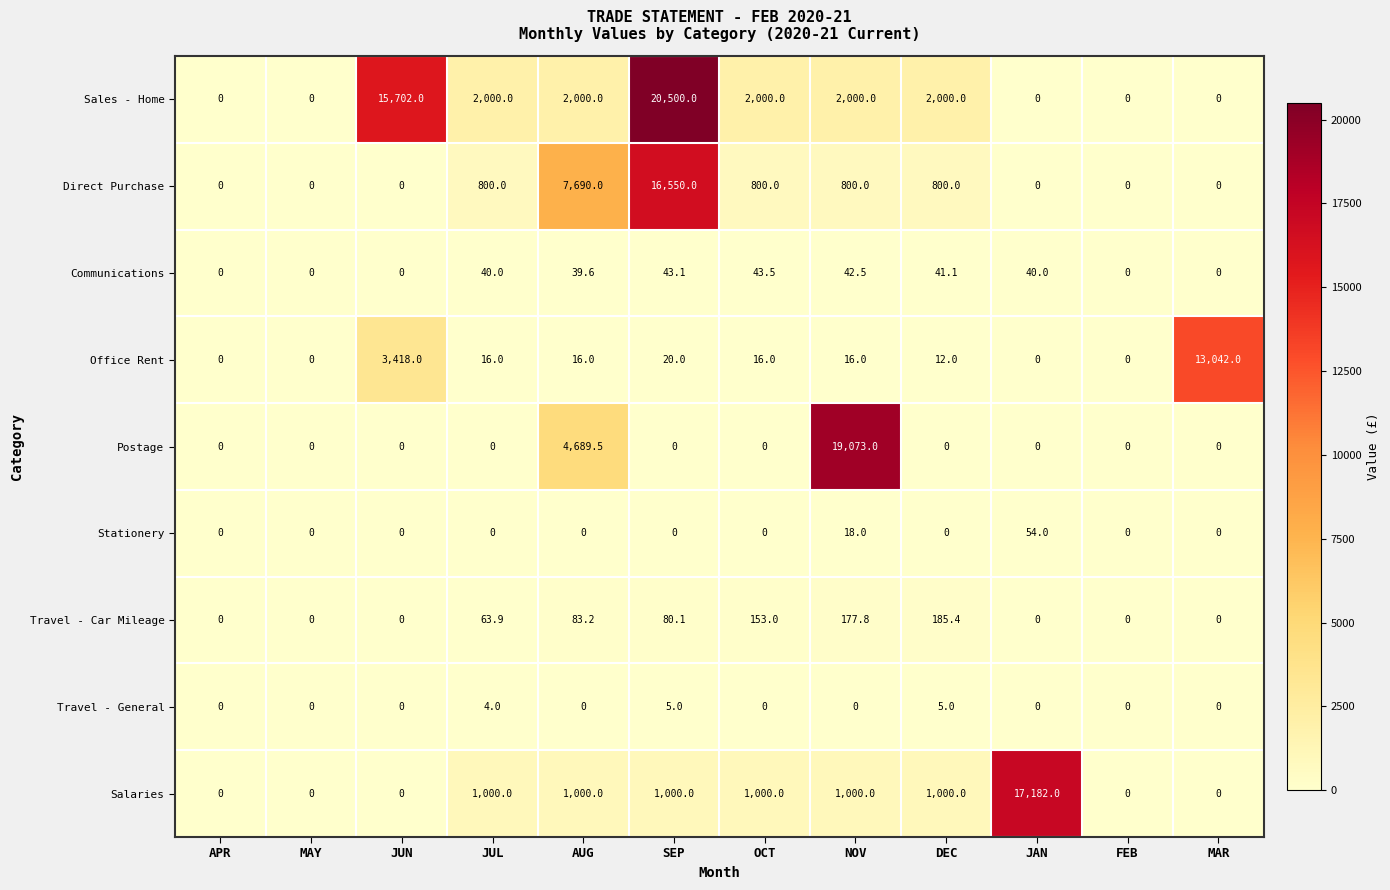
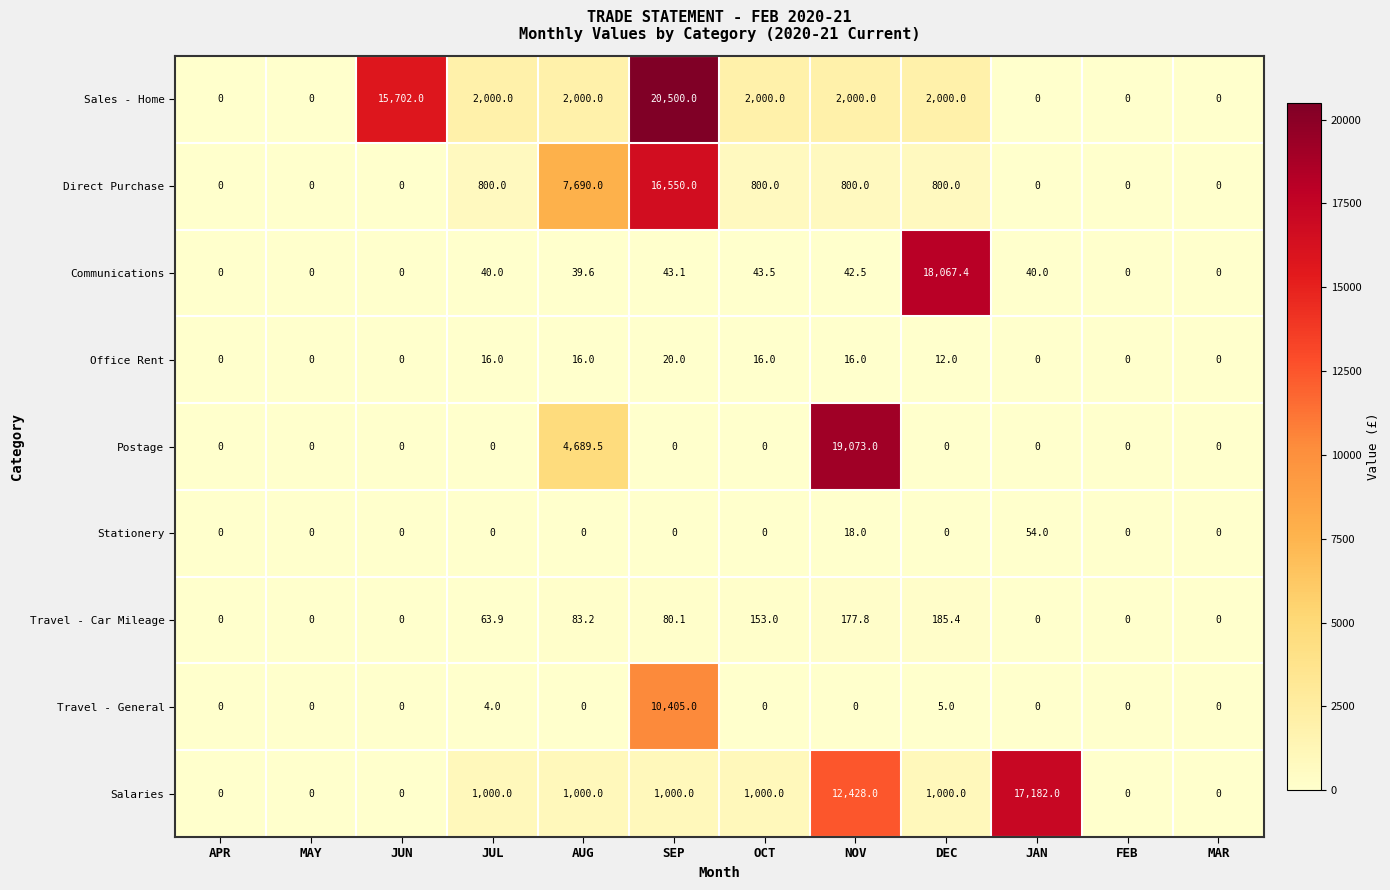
Communications, DEC: 41.1 -> 18,067.4
Office Rent, JUN: 3,418.0 -> 0
Office Rent, MAR: 13,042.0 -> 0
Travel - General, SEP: 5.0 -> 10,405.0
Salaries, NOV: 1,000.0 -> 12,428.0
